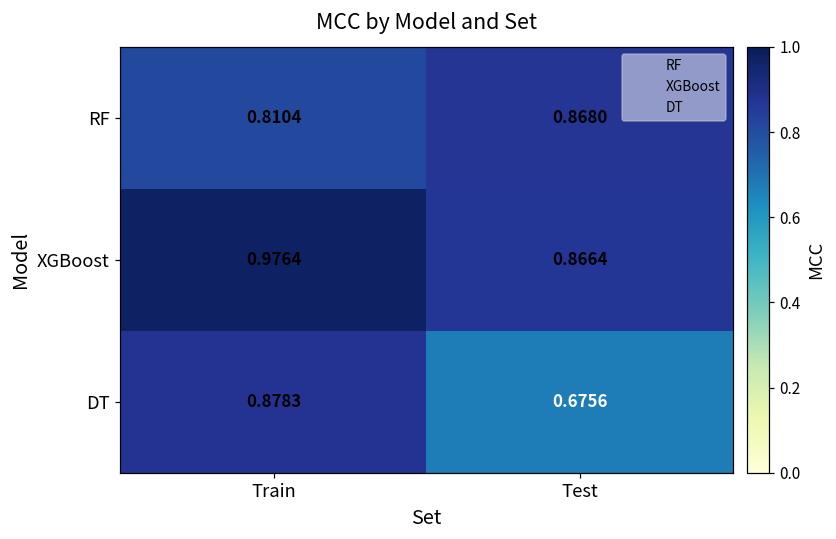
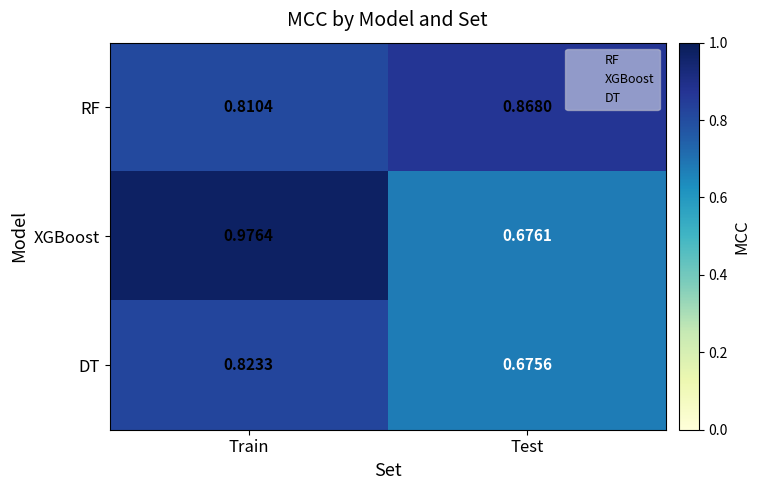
XGBoost, Test: 0.8664 -> 0.6761
DT, Train: 0.8783 -> 0.8233
